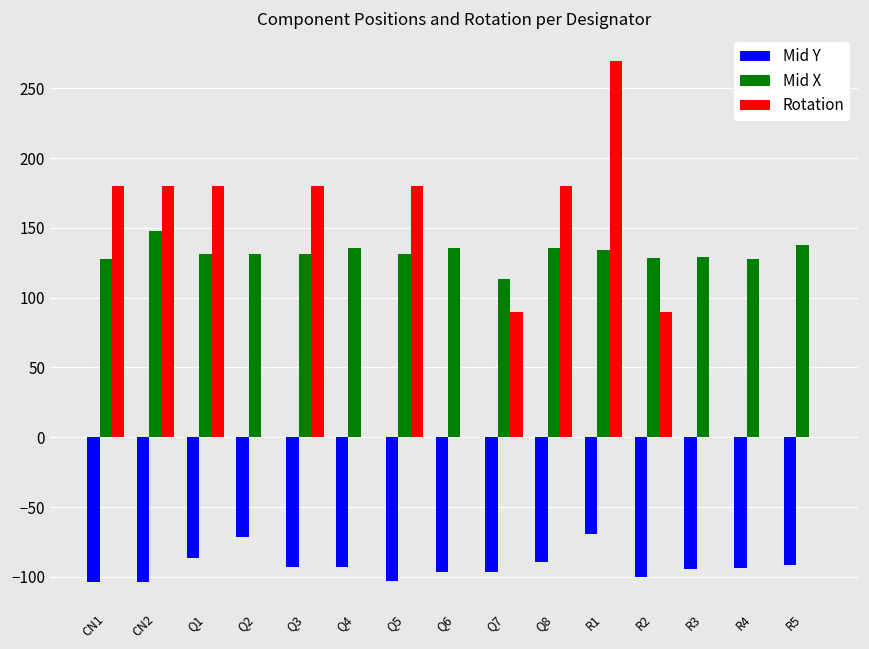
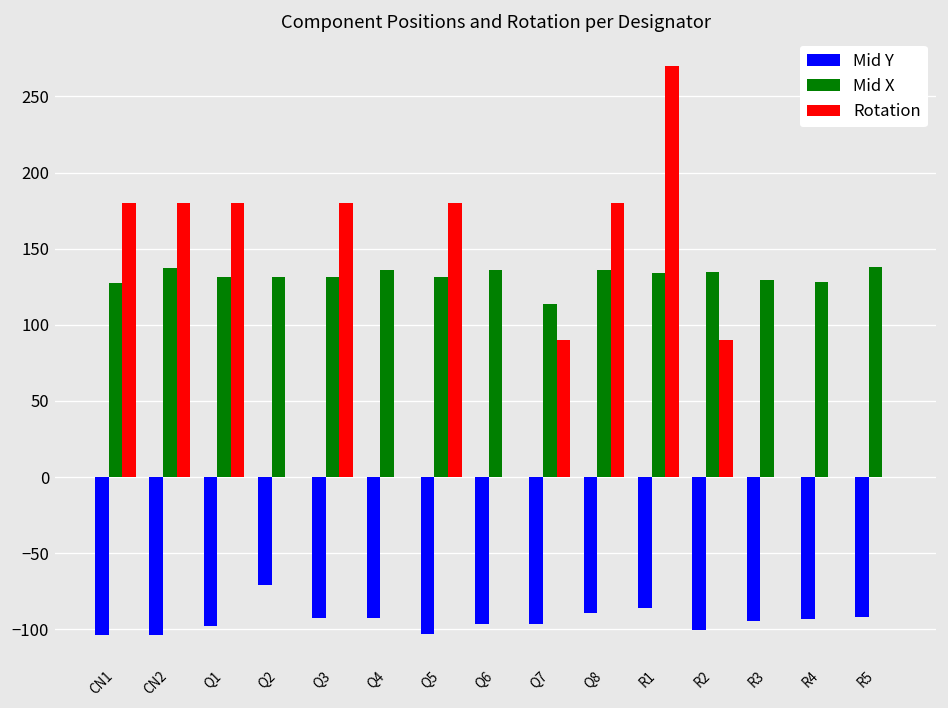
Mid X, CN2: 148 -> 137
Mid Y, Q1: -86 -> -98
Mid Y, R1: -69 -> -86
Mid X, R2: 128 -> 135
